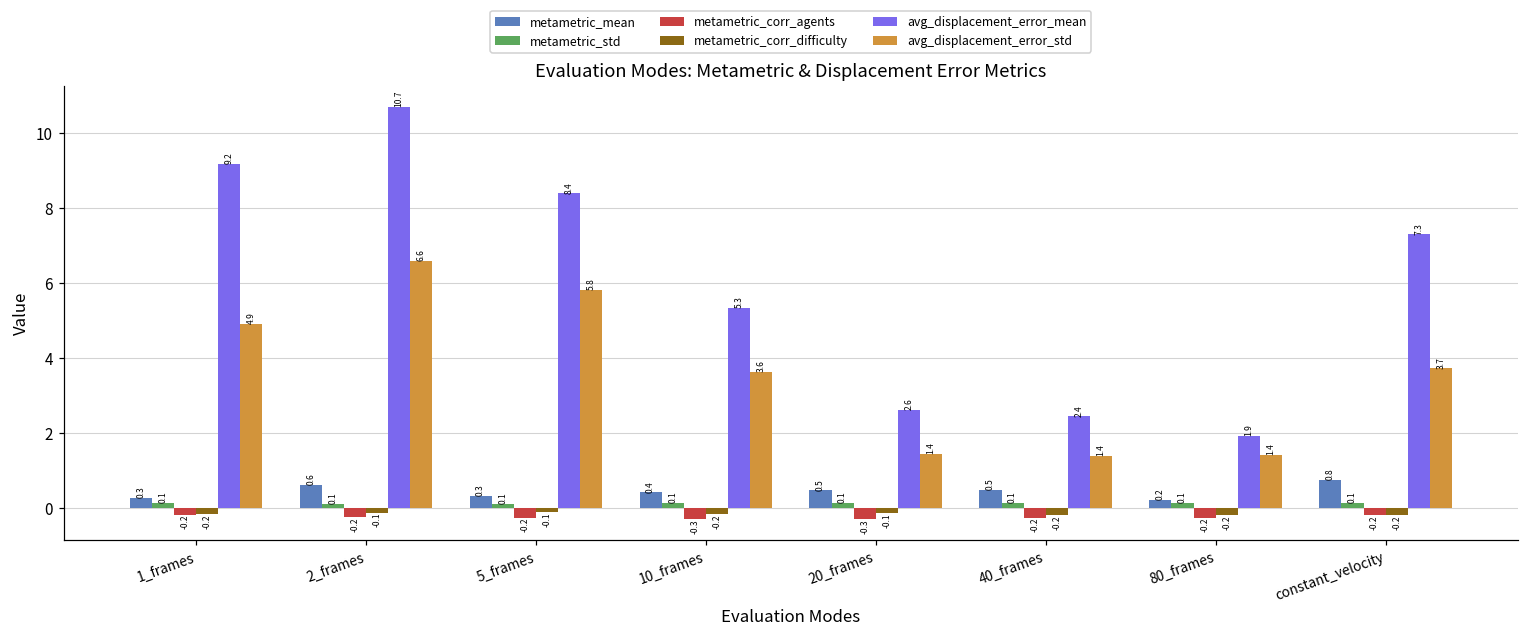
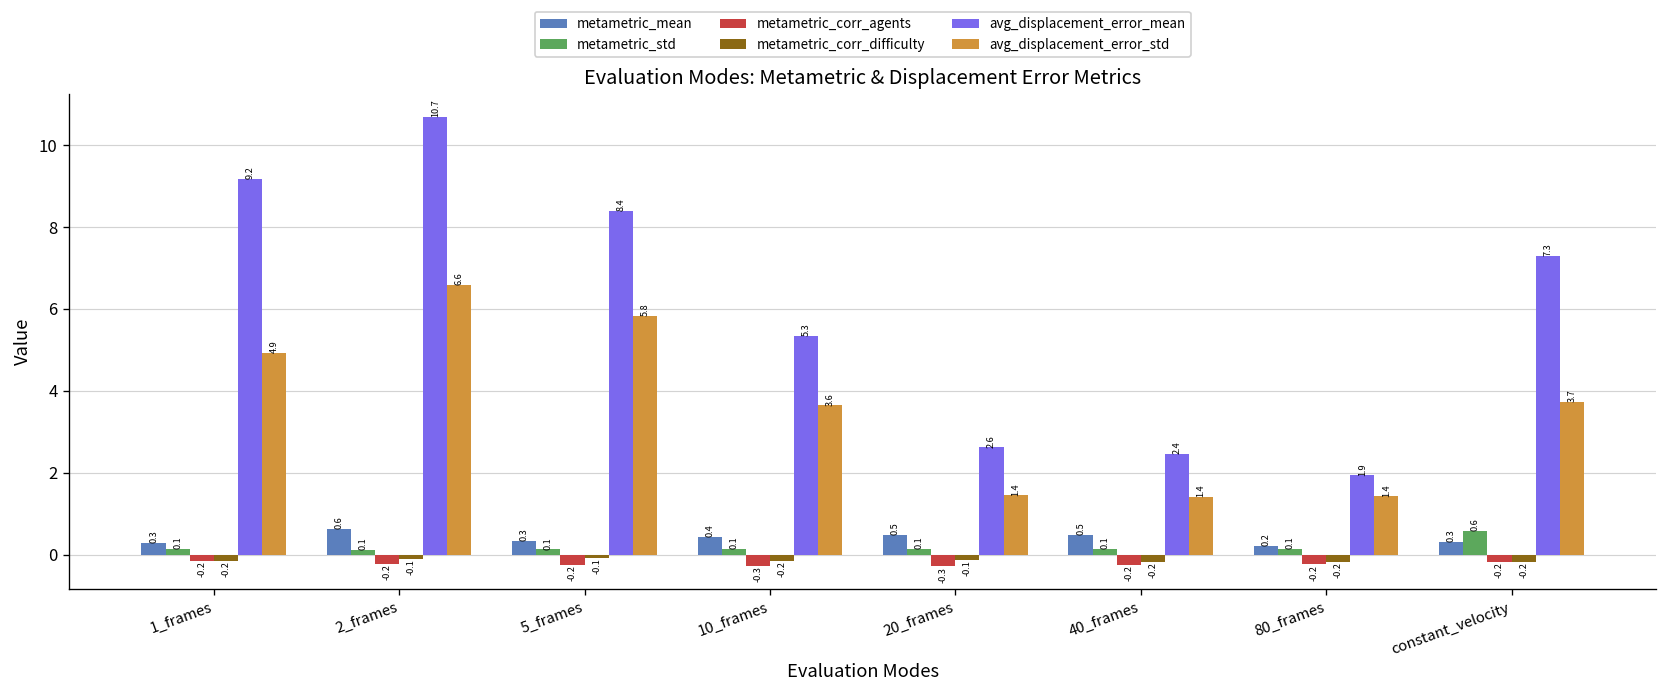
metametric_mean, constant_velocity: 0.8 -> 0.3
metametric_std, constant_velocity: 0.1 -> 0.6
